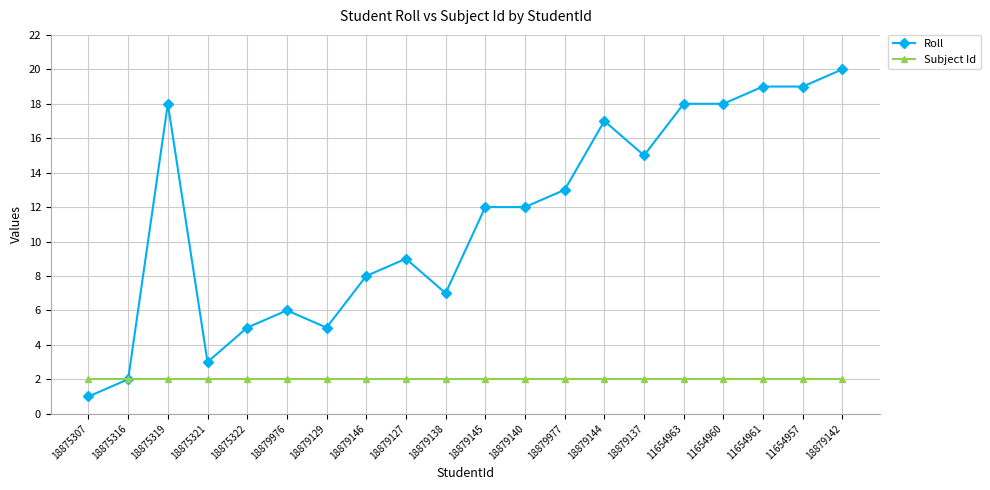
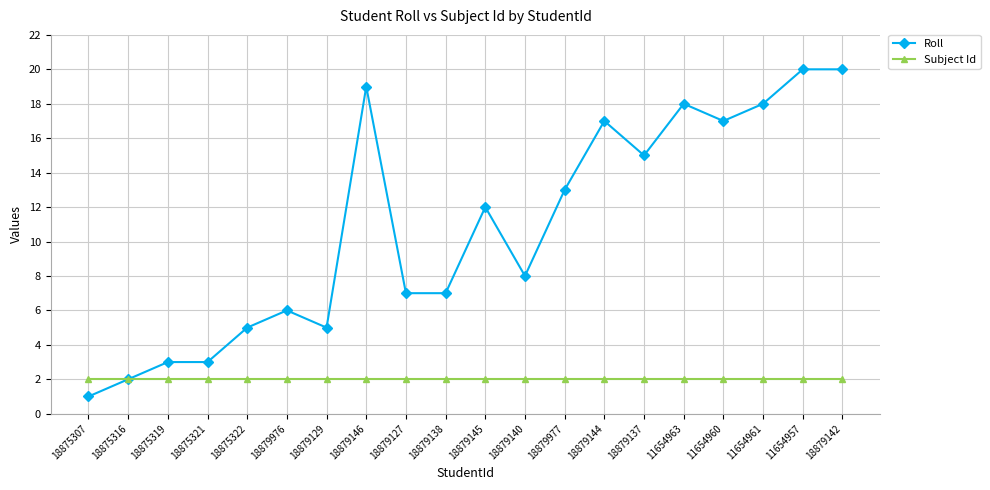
Roll, 18875319: 18 -> 3
Roll, 18879146: 8 -> 19
Roll, 18879127: 9 -> 7
Roll, 18879140: 12 -> 8
Roll, 11654960: 18 -> 17
Roll, 11654961: 19 -> 18
Roll, 11654957: 19 -> 20
